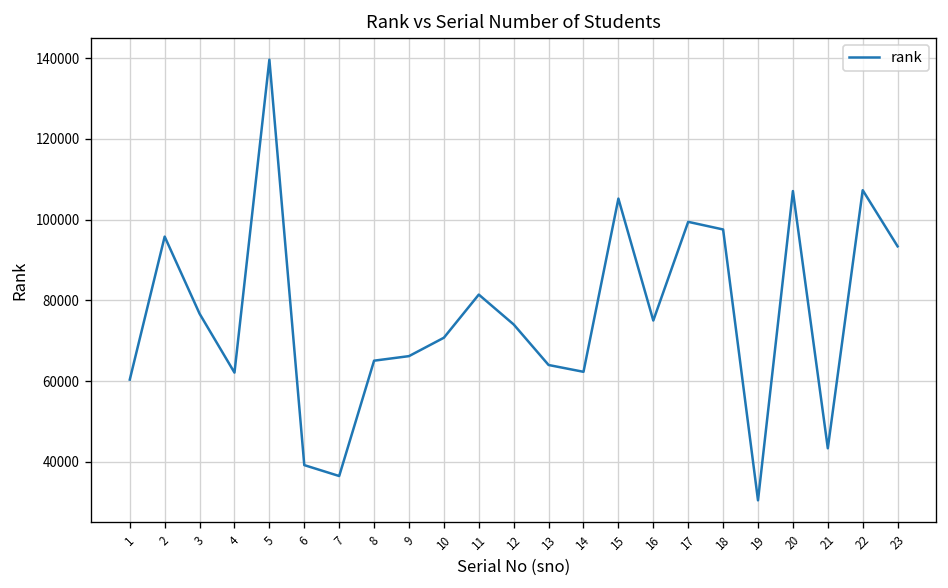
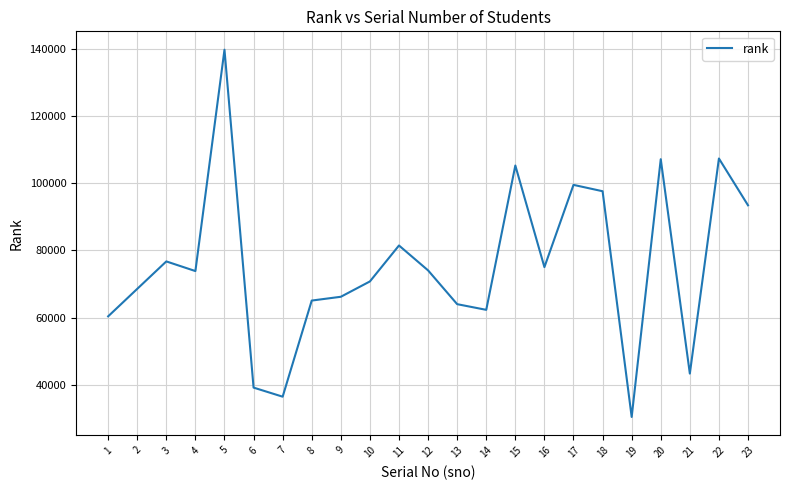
2: 96000 -> 69000
4: 62000 -> 74000
